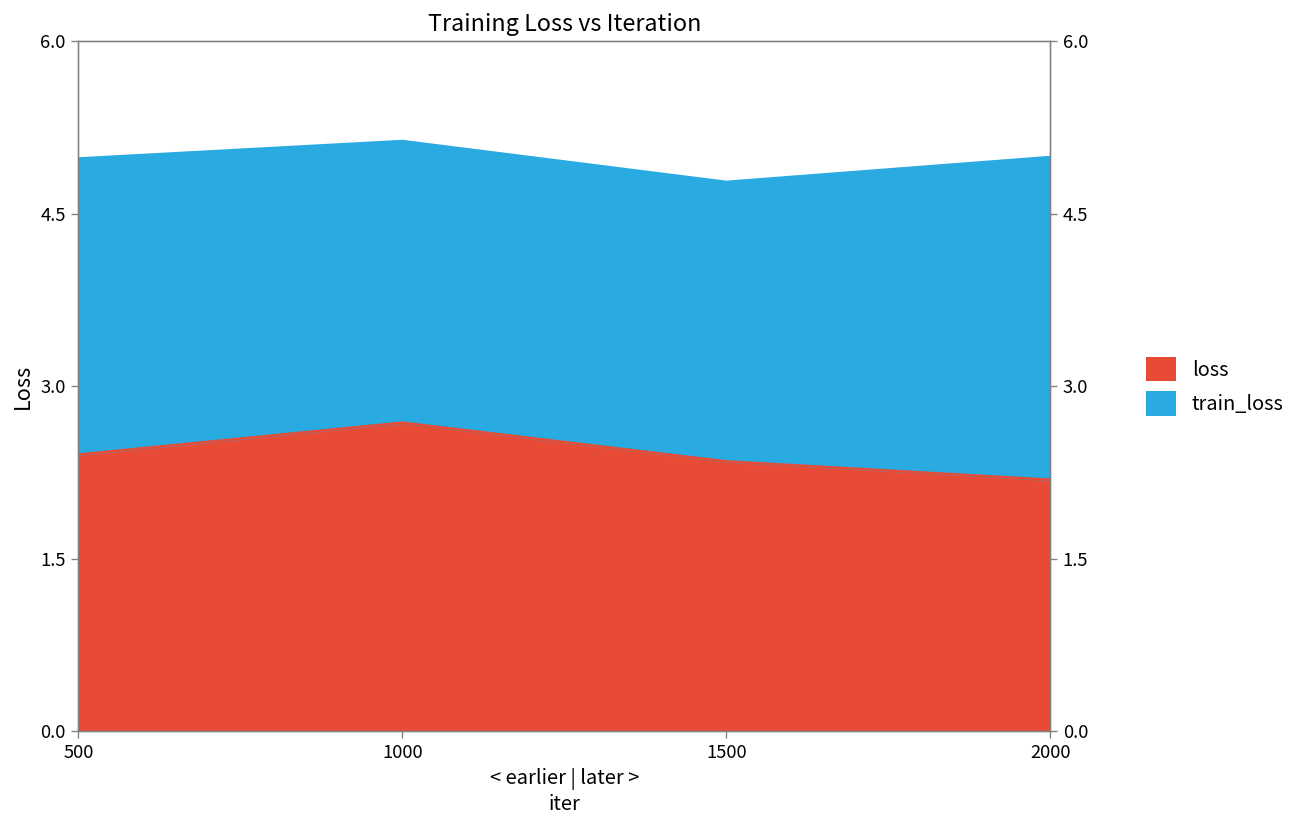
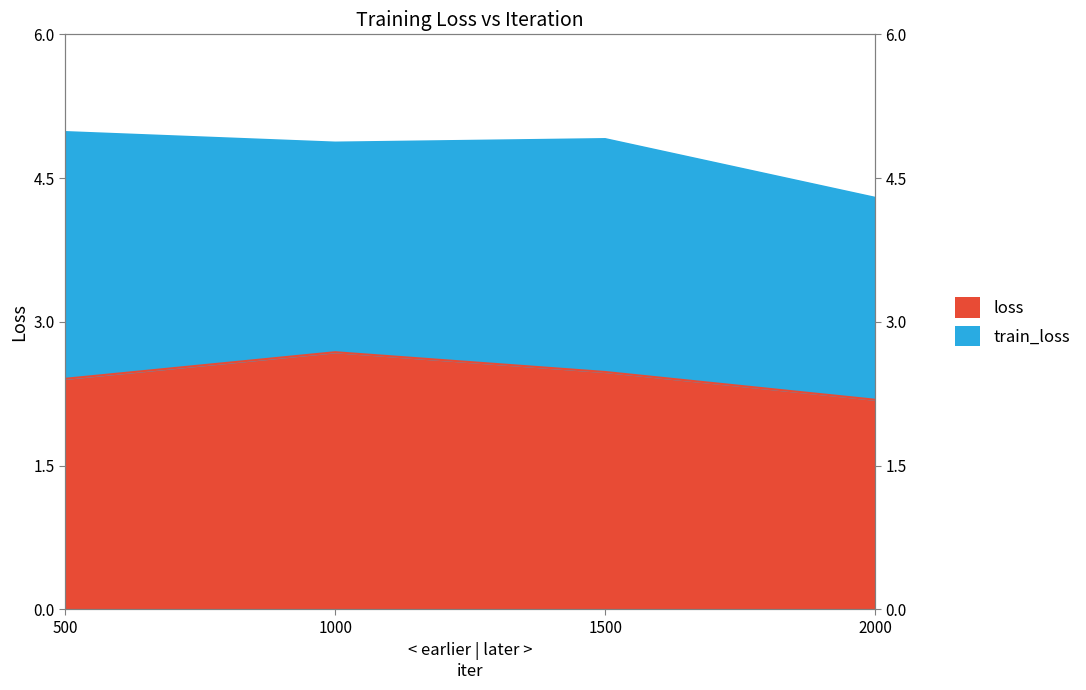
train_loss, 1000: 2.4 -> 2.2
loss, 1500: 2.3 -> 2.5
train_loss, 2000: 2.8 -> 2.1
